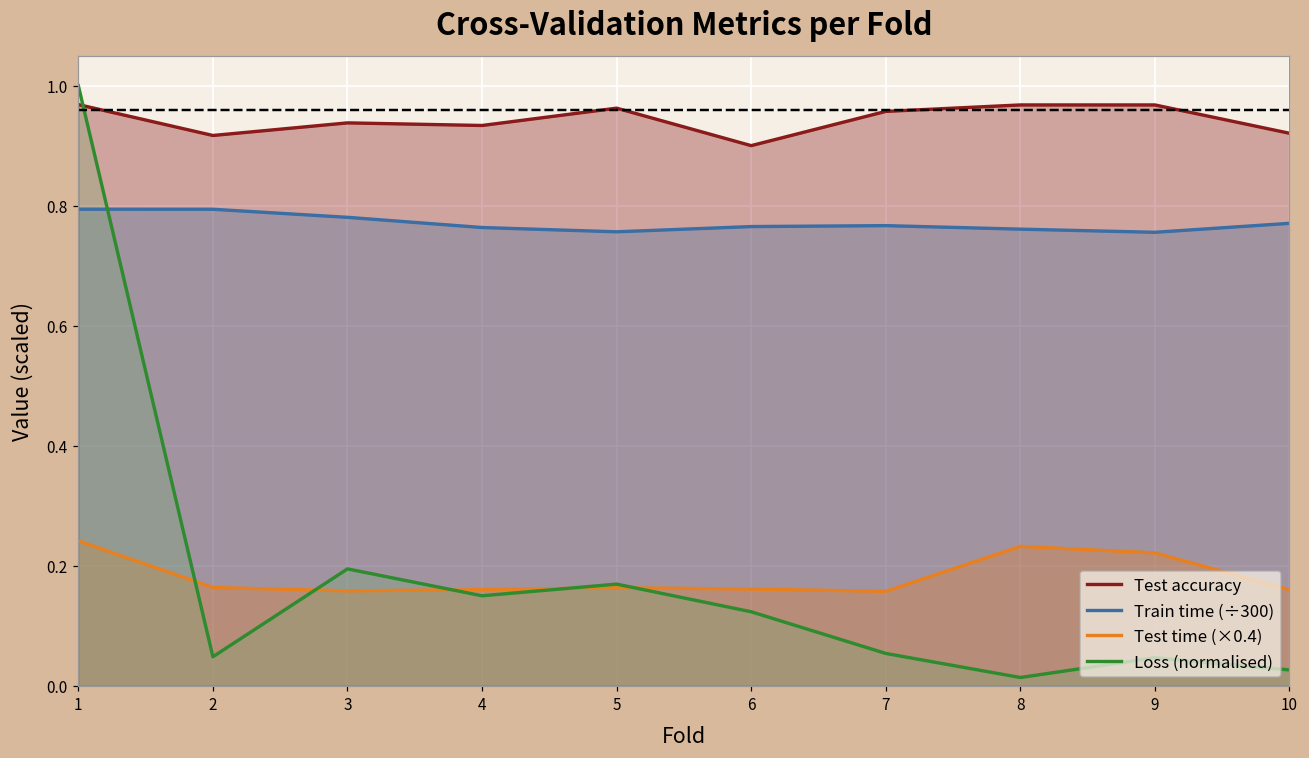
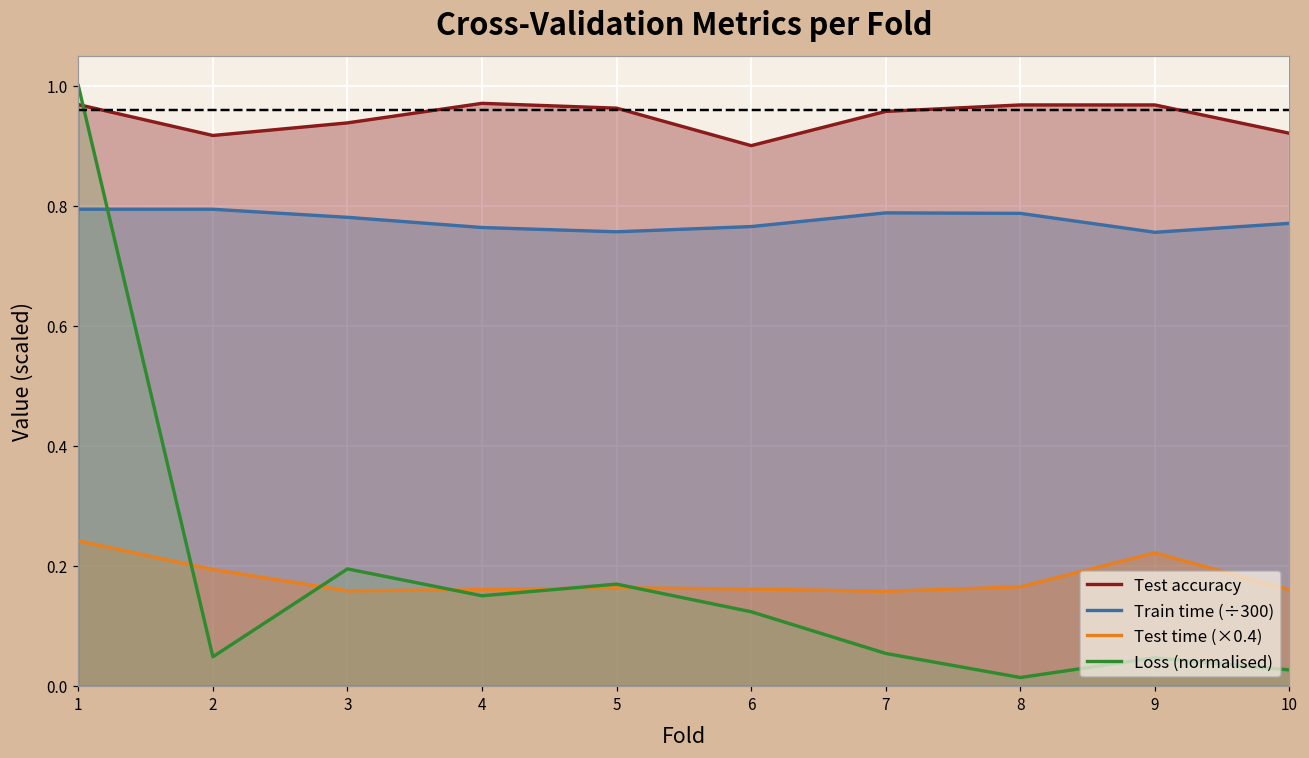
Test time (×0.4), 2: 0.16 -> 0.19
Test accuracy, 4: 0.93 -> 0.97
Train time (÷300), 7: 0.77 -> 0.79
Train time (÷300), 8: 0.76 -> 0.79
Test time (×0.4), 8: 0.23 -> 0.16
